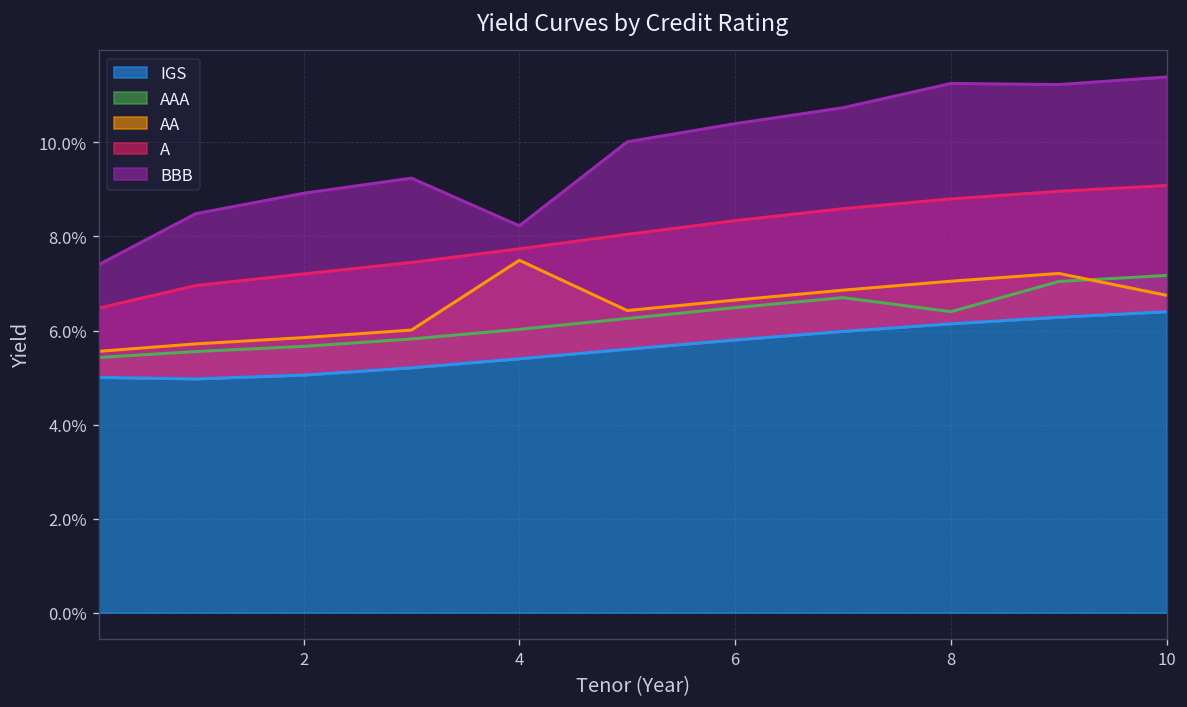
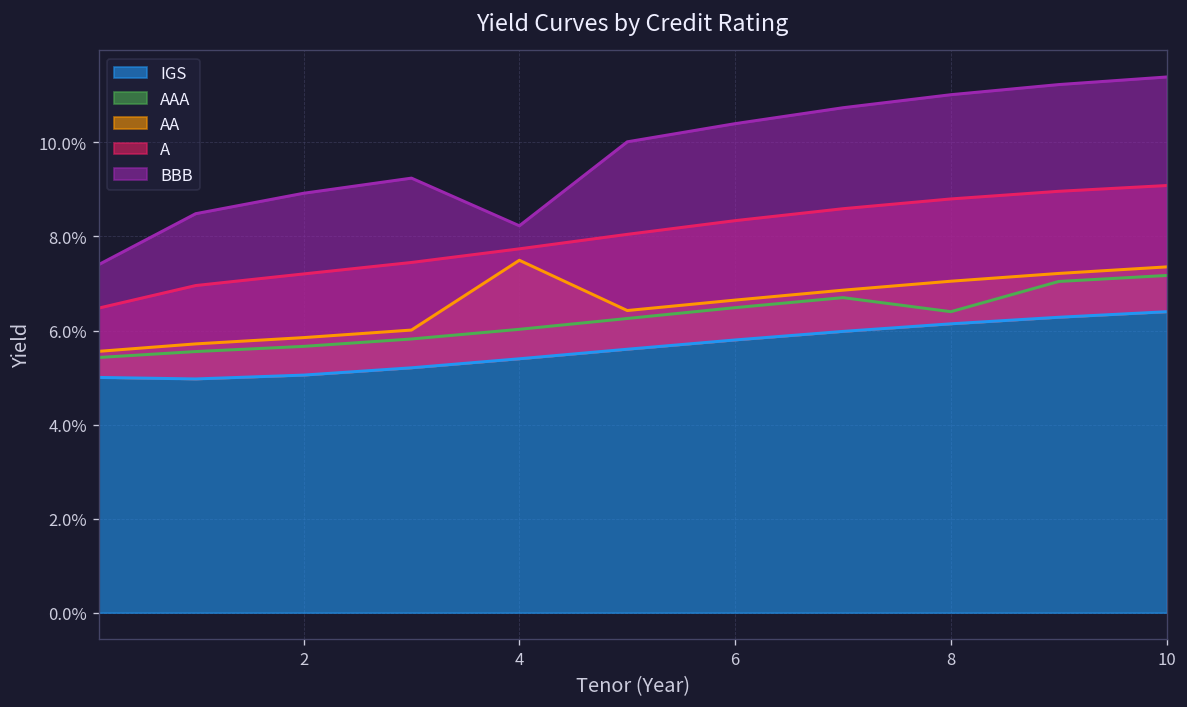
BBB, 8: 11.3% -> 11.0%
AA, 10: 6.7% -> 7.4%
